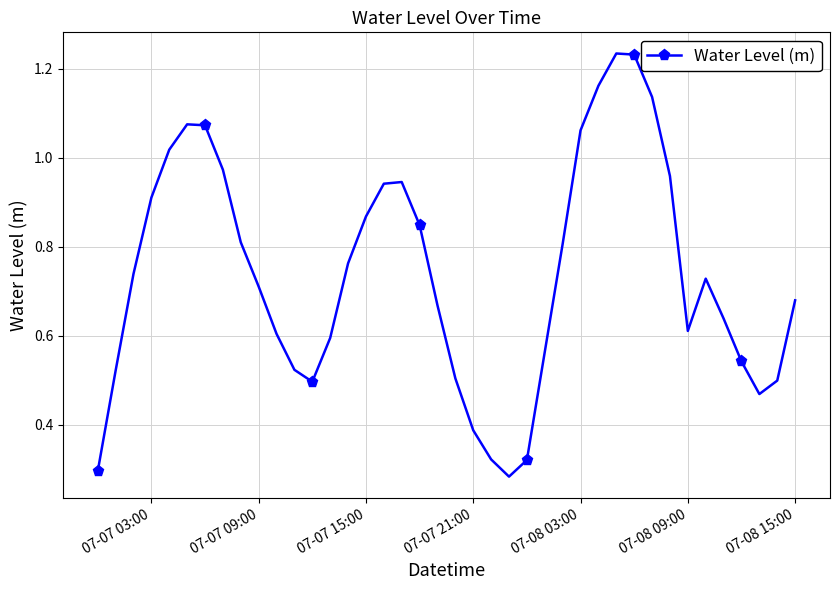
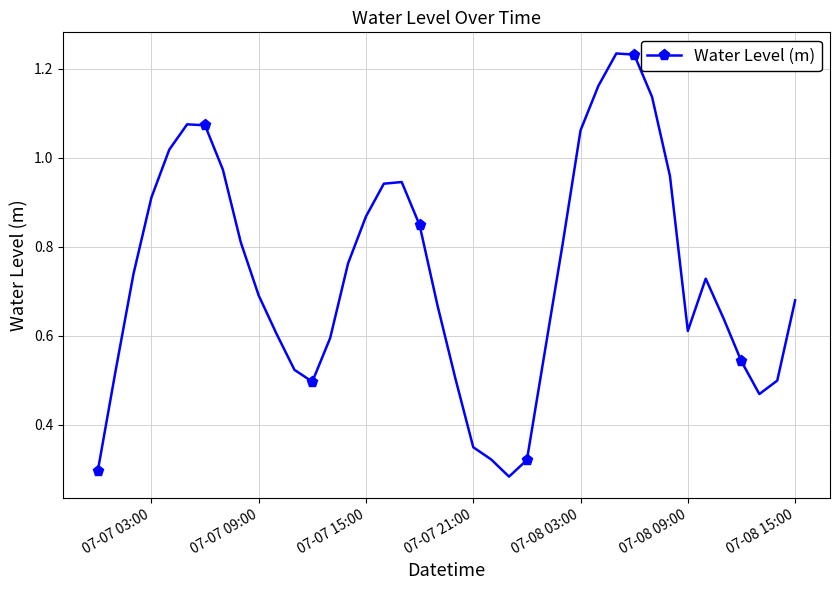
07-07 09:00: 0.71 -> 0.69
07-07 21:00: 0.39 -> 0.35
